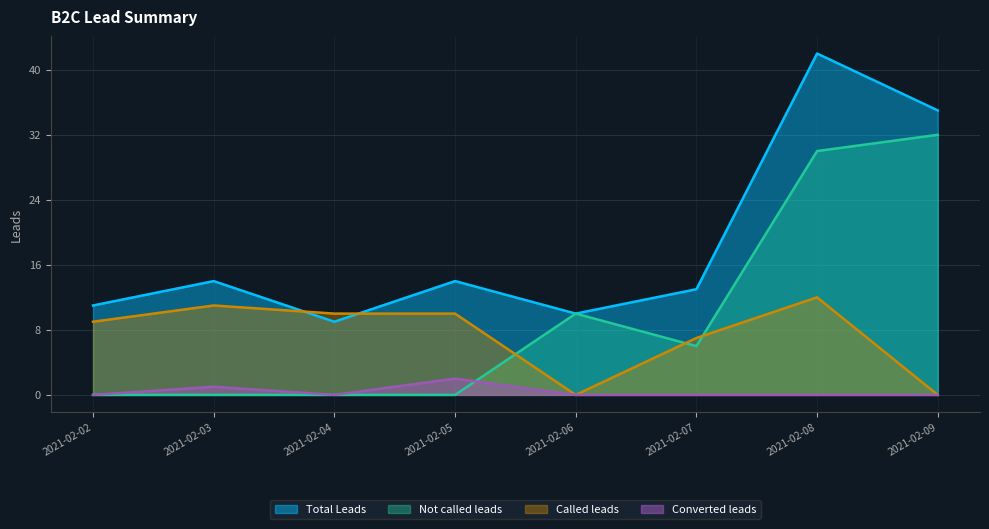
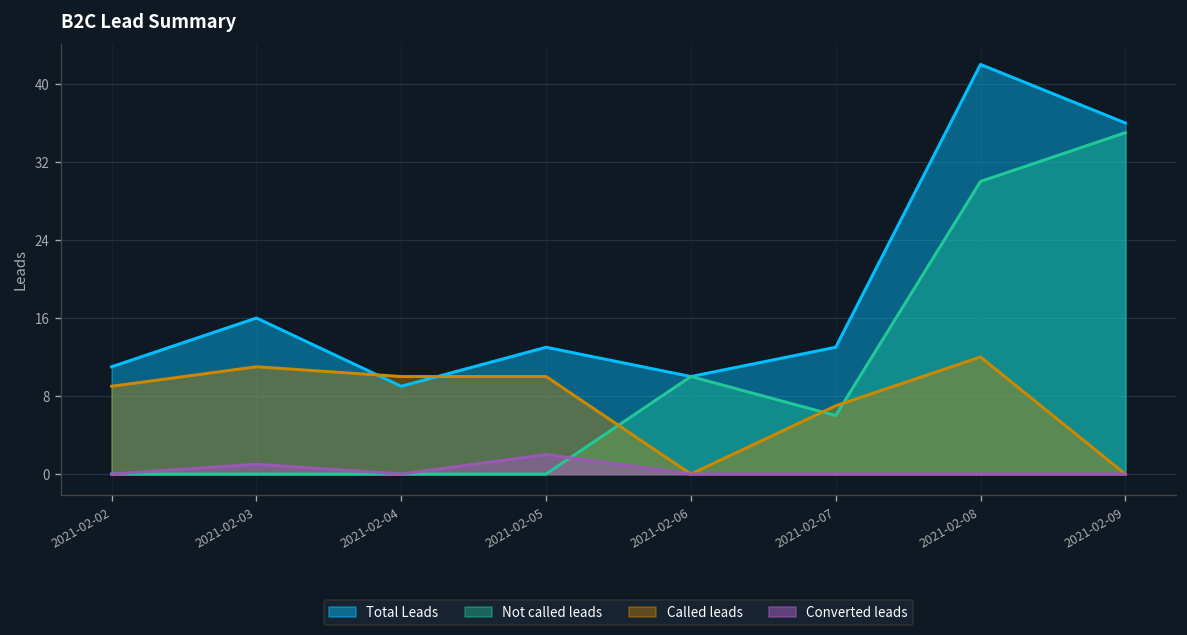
Total Leads, 2021-02-03: 14 -> 16
Total Leads, 2021-02-05: 14 -> 13
Total Leads, 2021-02-09: 35 -> 36
Not called leads, 2021-02-09: 32 -> 35
